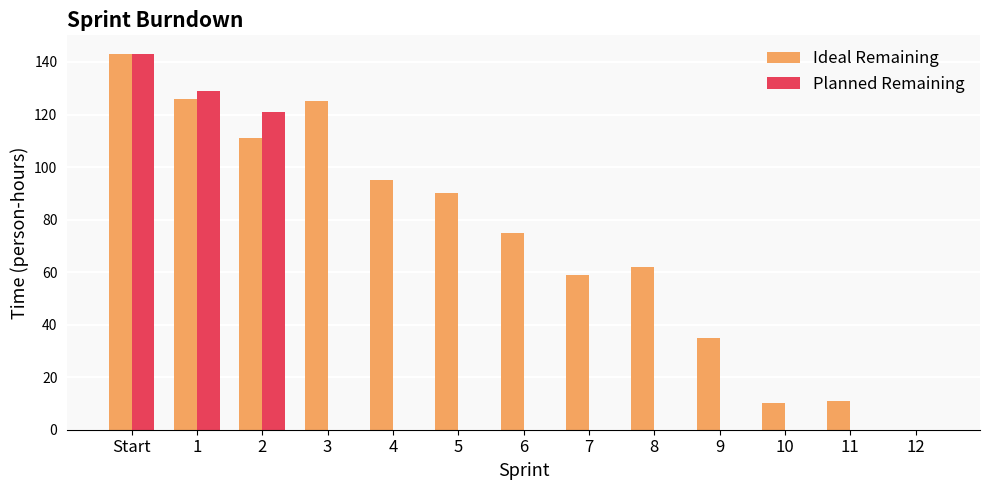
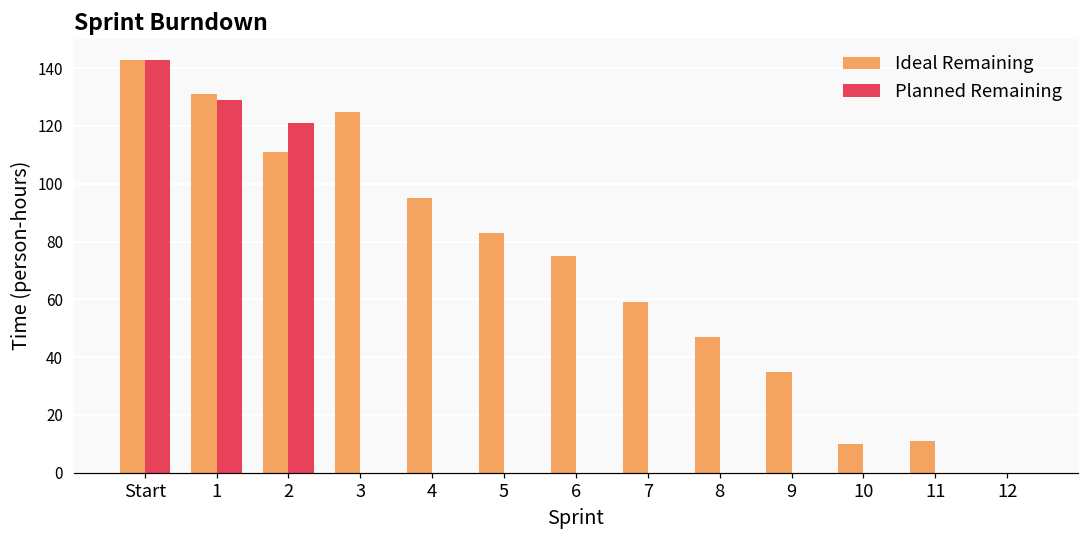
Ideal Remaining, 1: 126 -> 131
Ideal Remaining, 5: 90 -> 83
Ideal Remaining, 8: 62 -> 47
